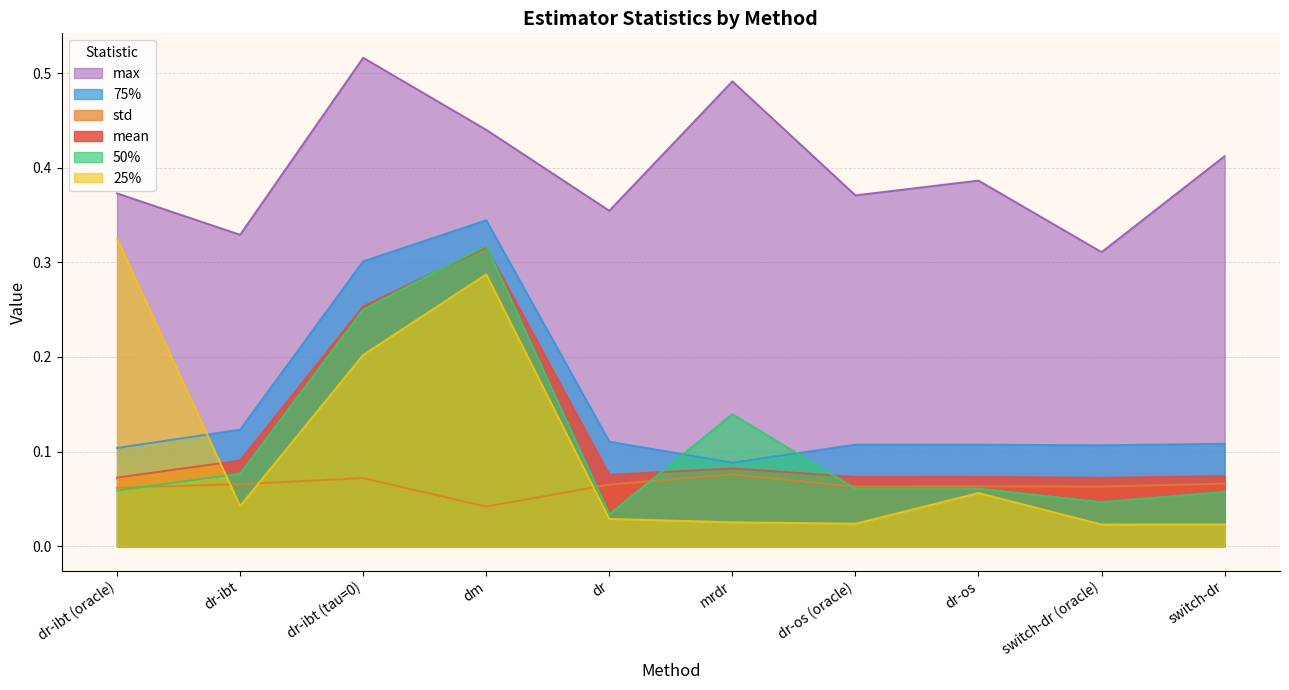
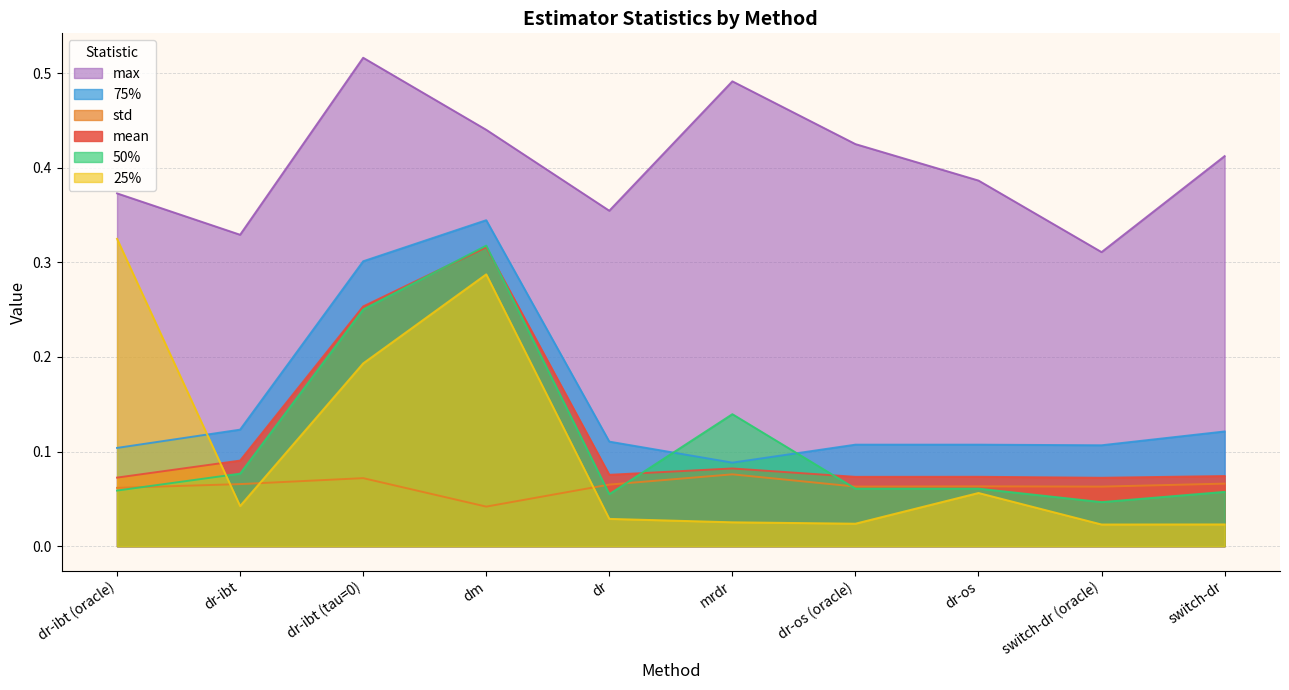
25%, dr-ibt (tau=0): 0.20 -> 0.19
50%, dr: 0.03 -> 0.05
max, dr-os (oracle): 0.37 -> 0.43
75%, switch-dr: 0.11 -> 0.12
